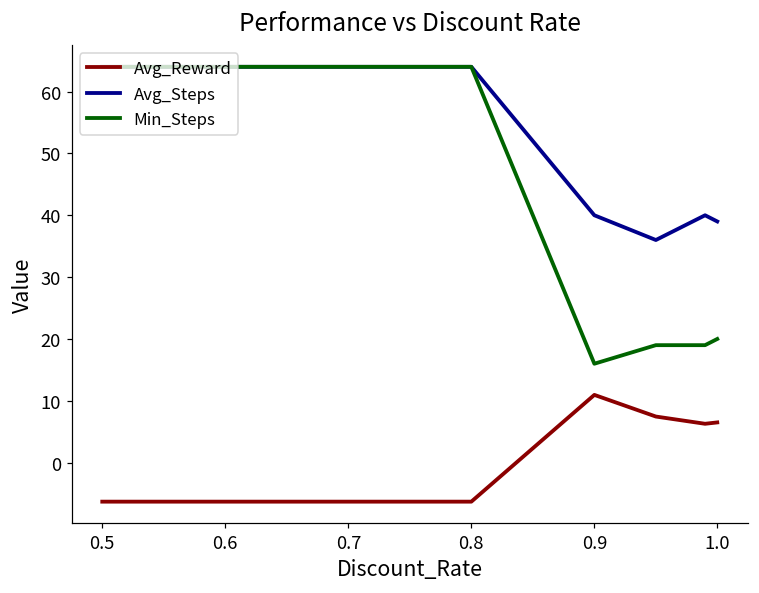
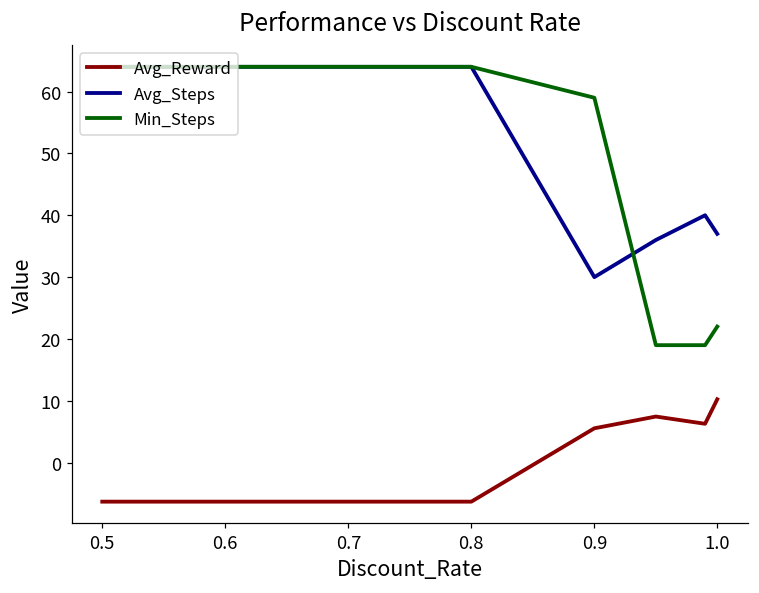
Avg_Reward, 0.9: 11 -> 6
Avg_Steps, 0.9: 40 -> 30
Min_Steps, 0.9: 16 -> 59
Avg_Reward, 1.0: 7 -> 10
Avg_Steps, 1.0: 39 -> 37
Min_Steps, 1.0: 20 -> 22
